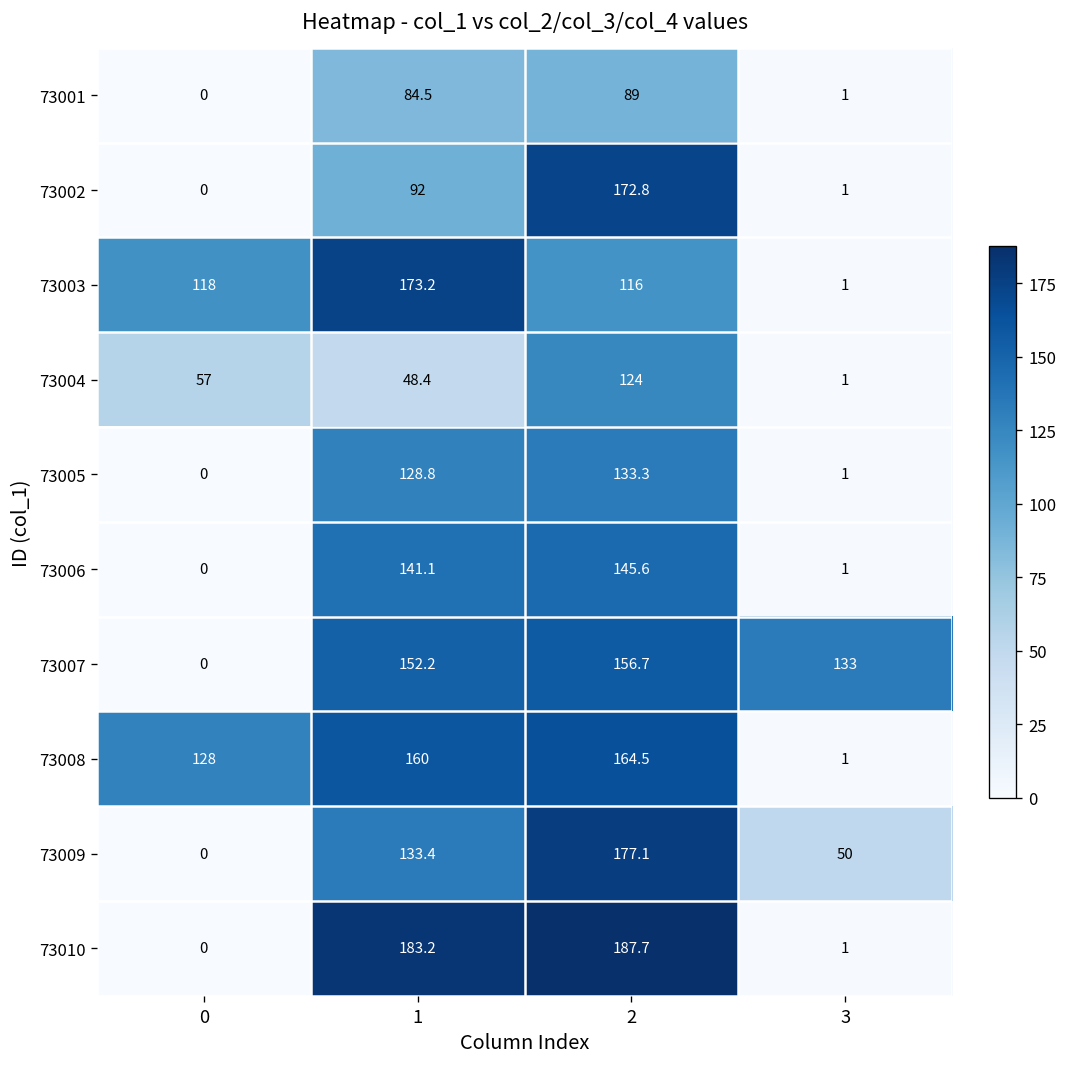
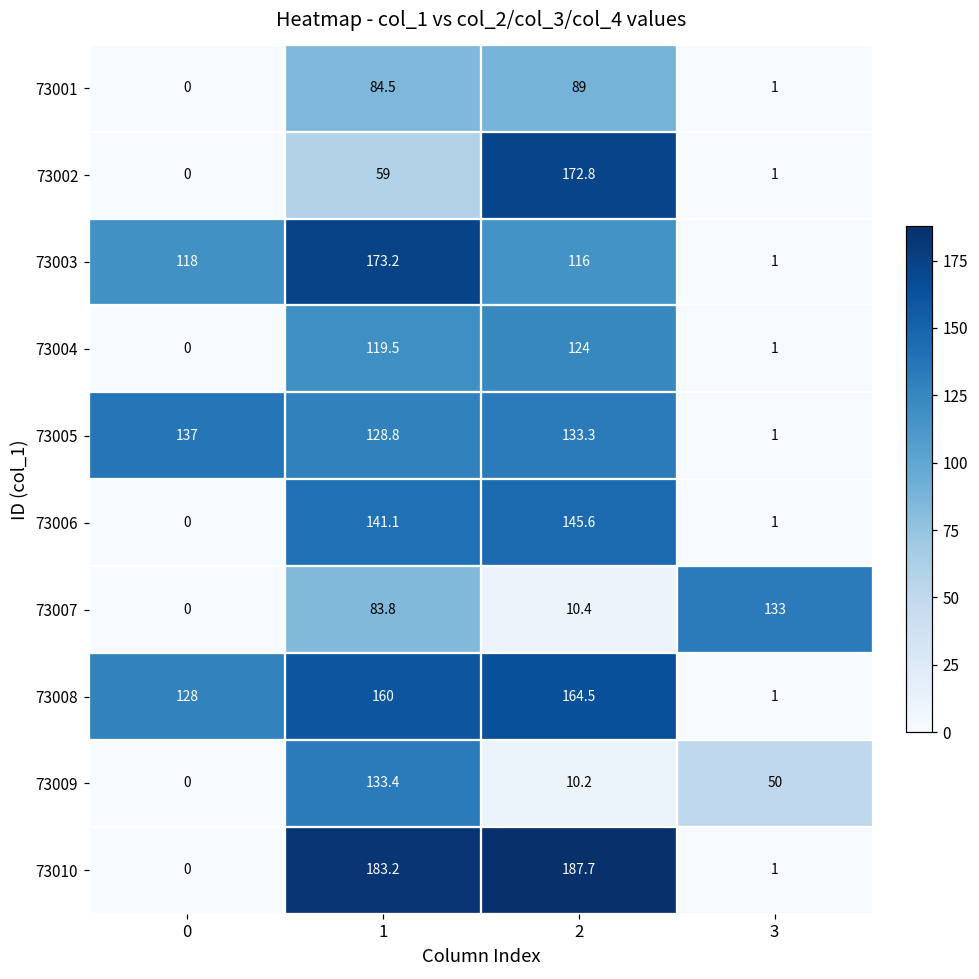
73002, 1: 92 -> 59
73004, 0: 57 -> 0
73004, 1: 48.4 -> 119.5
73005, 0: 0 -> 137
73007, 1: 152.2 -> 83.8
73007, 2: 156.7 -> 10.4
73009, 2: 177.1 -> 10.2
